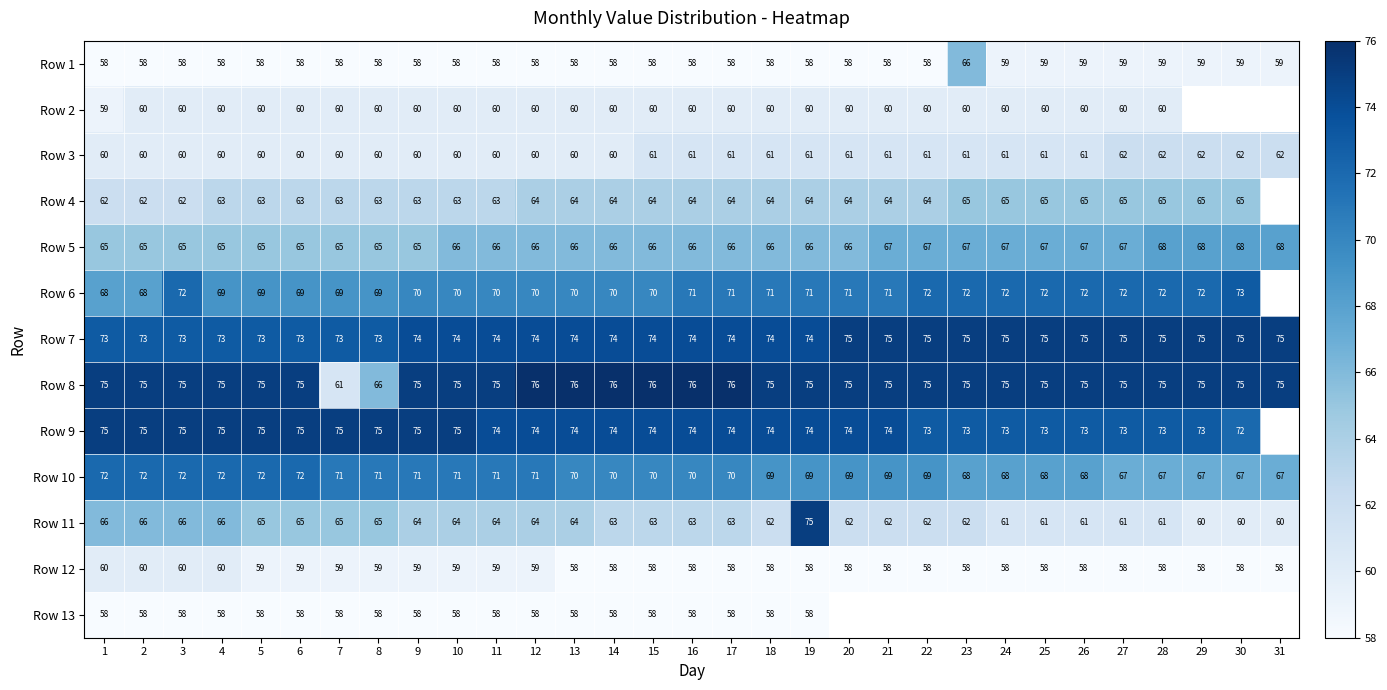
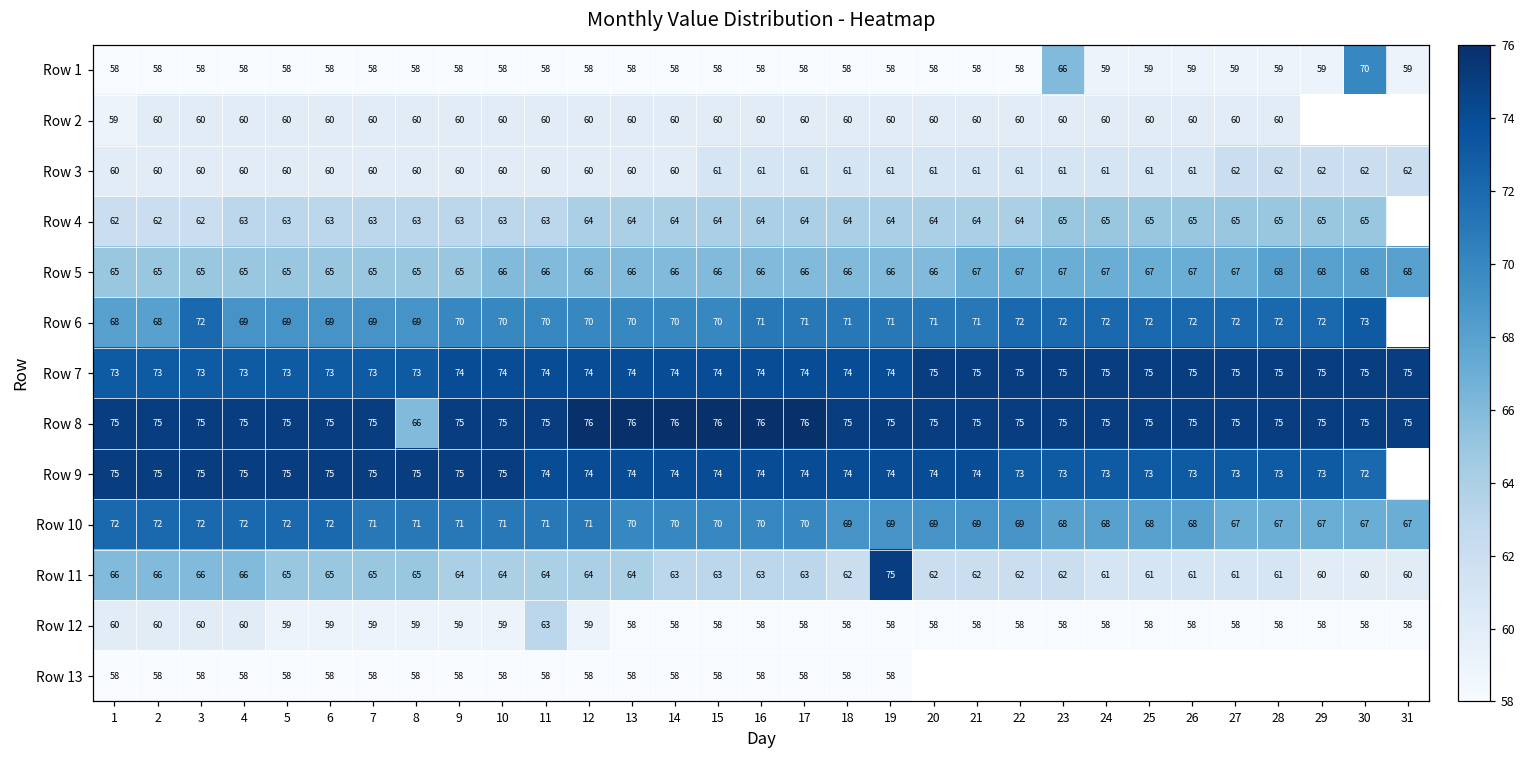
Row 1, 30: 59 -> 70
Row 8, 7: 61 -> 75
Row 12, 11: 59 -> 63
